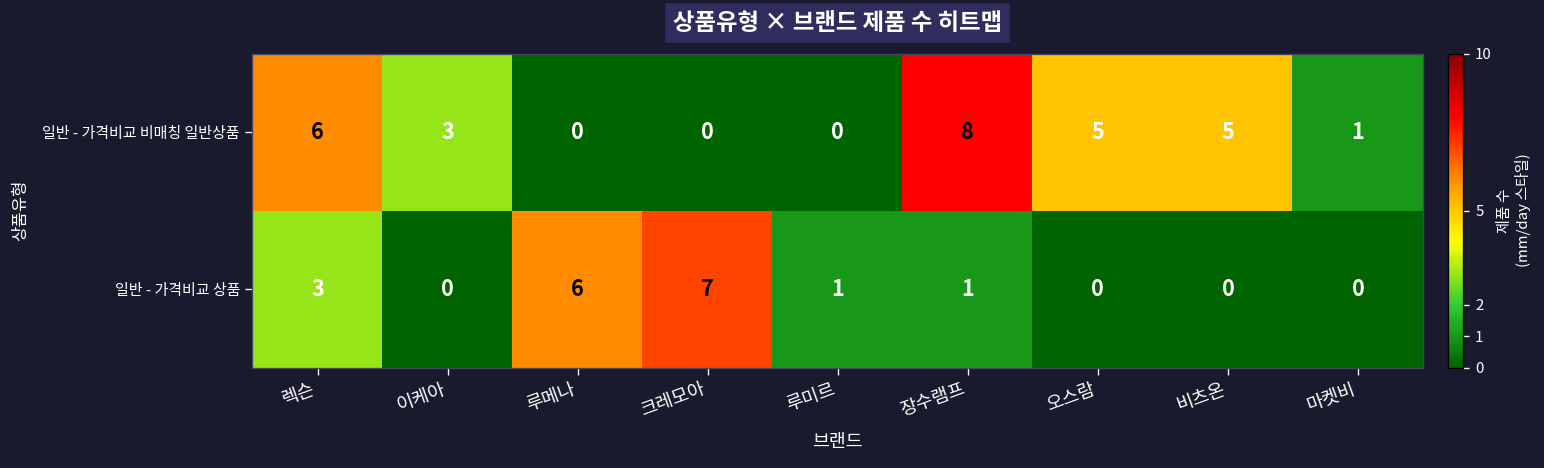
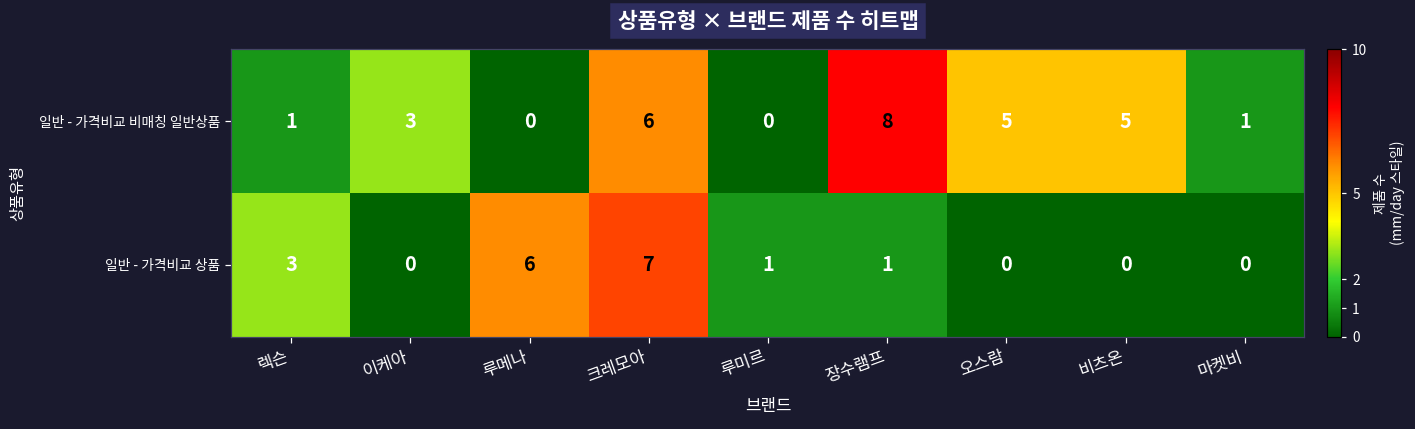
일반 - 가격비교 비매칭 일반상품, 렉슨: 6 -> 1
일반 - 가격비교 비매칭 일반상품, 크레모아: 0 -> 6
